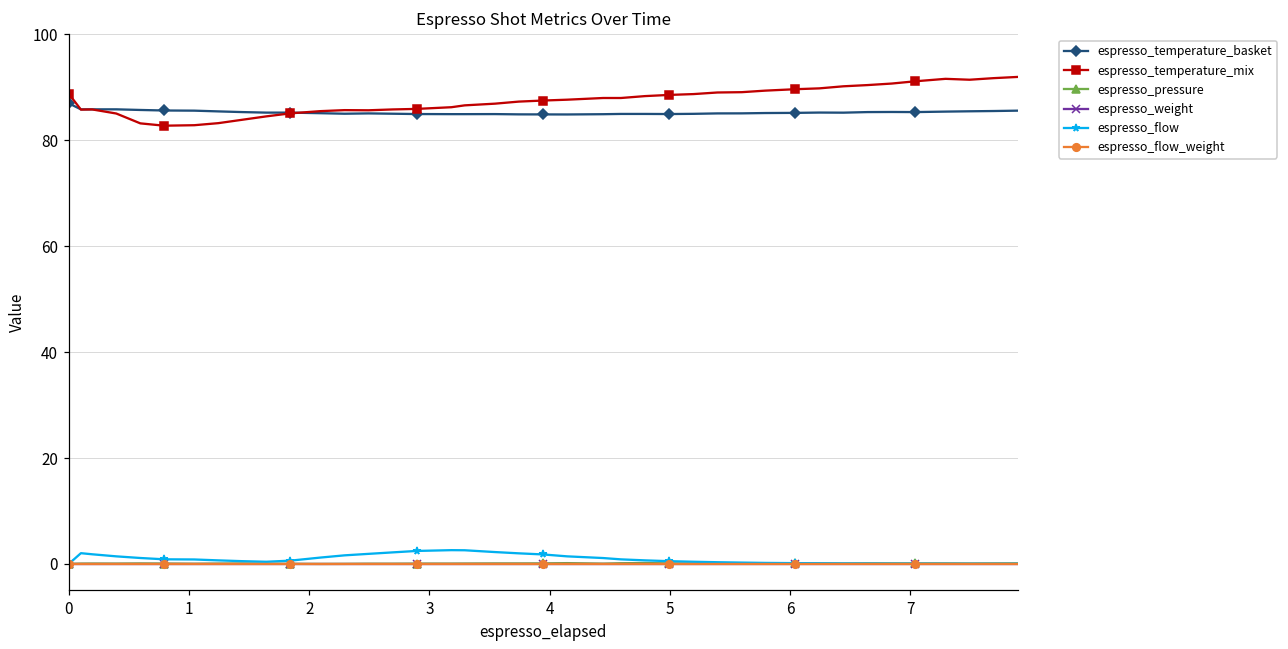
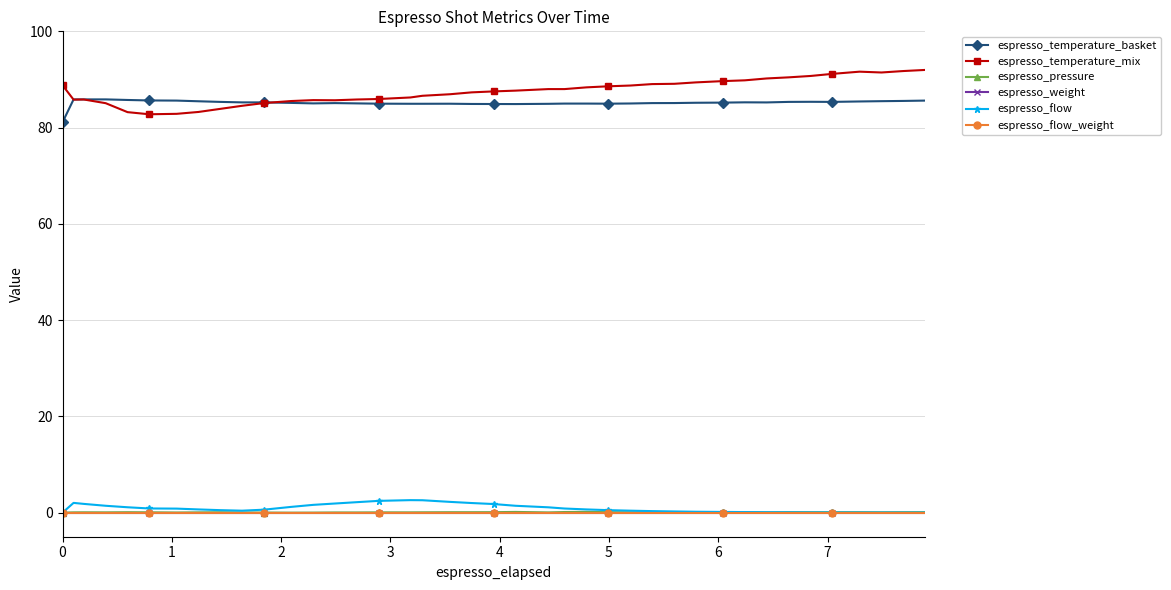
espresso_temperature_basket, 0: 87 -> 81
